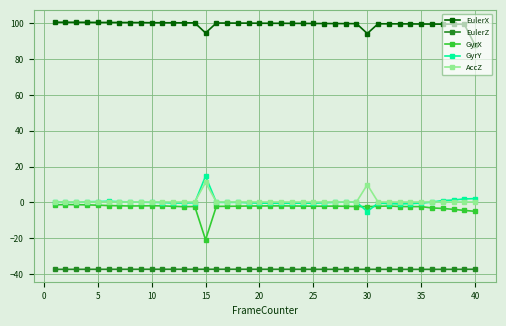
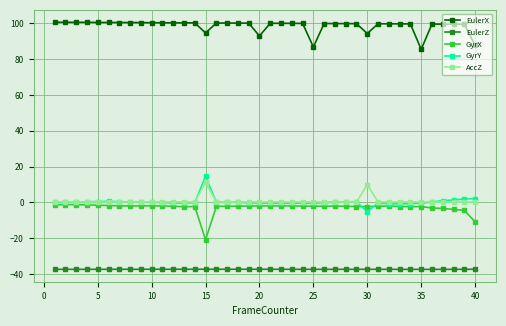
EulerX, 20: 100 -> 93
EulerX, 25: 100 -> 87
EulerX, 35: 100 -> 85
GyrX, 40: -5 -> -11
